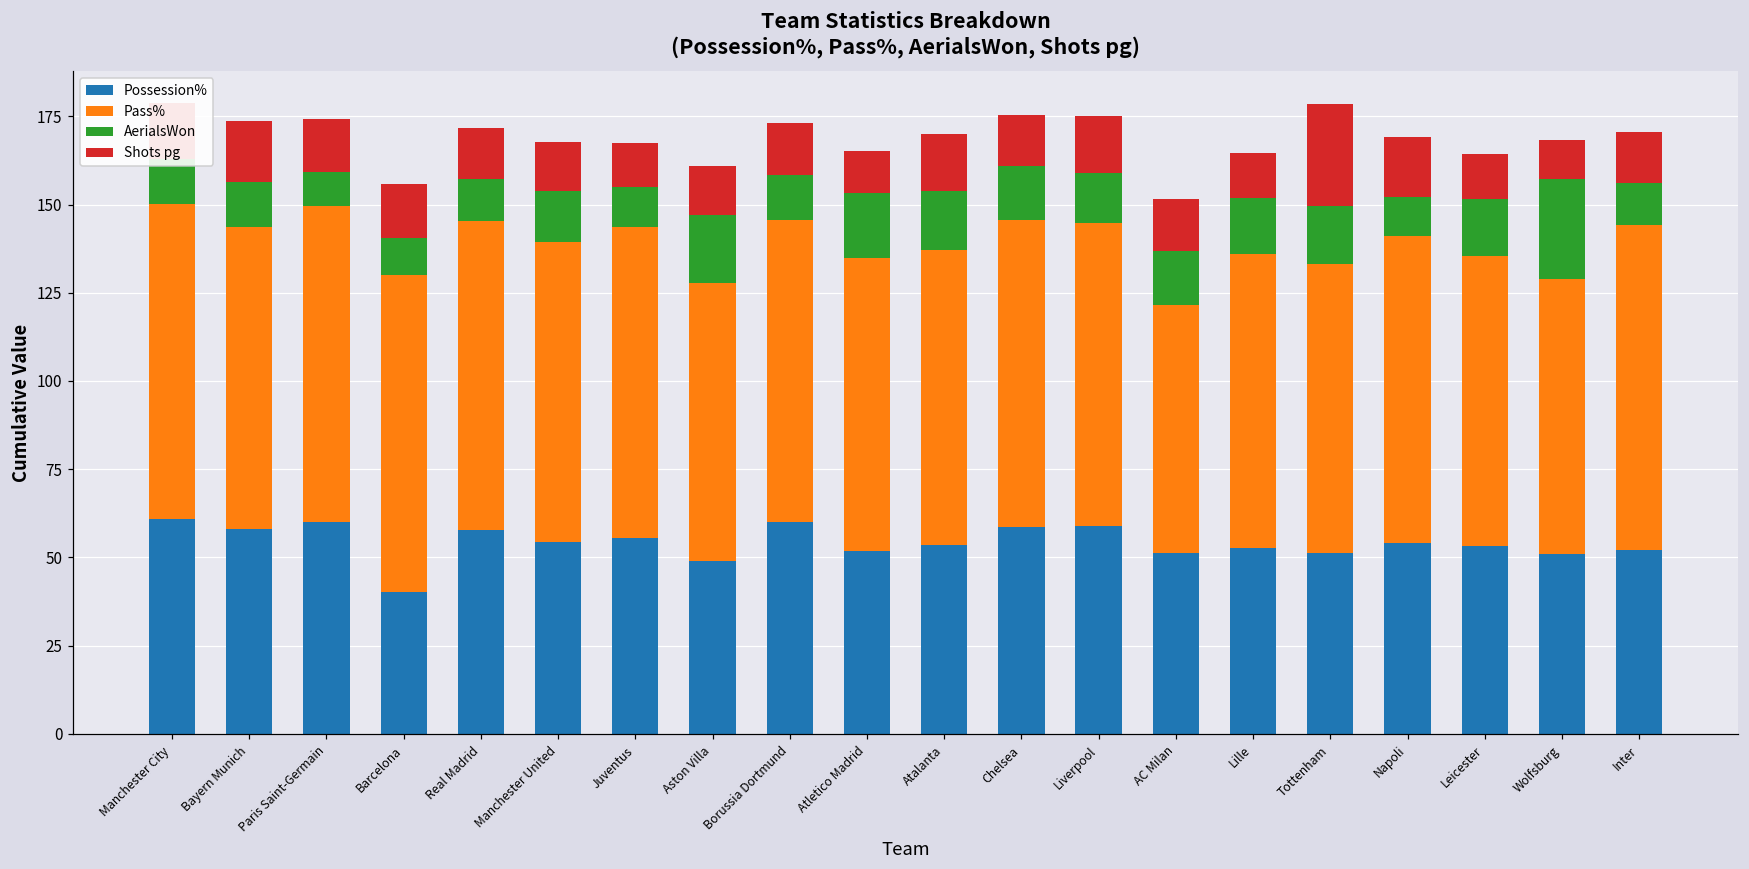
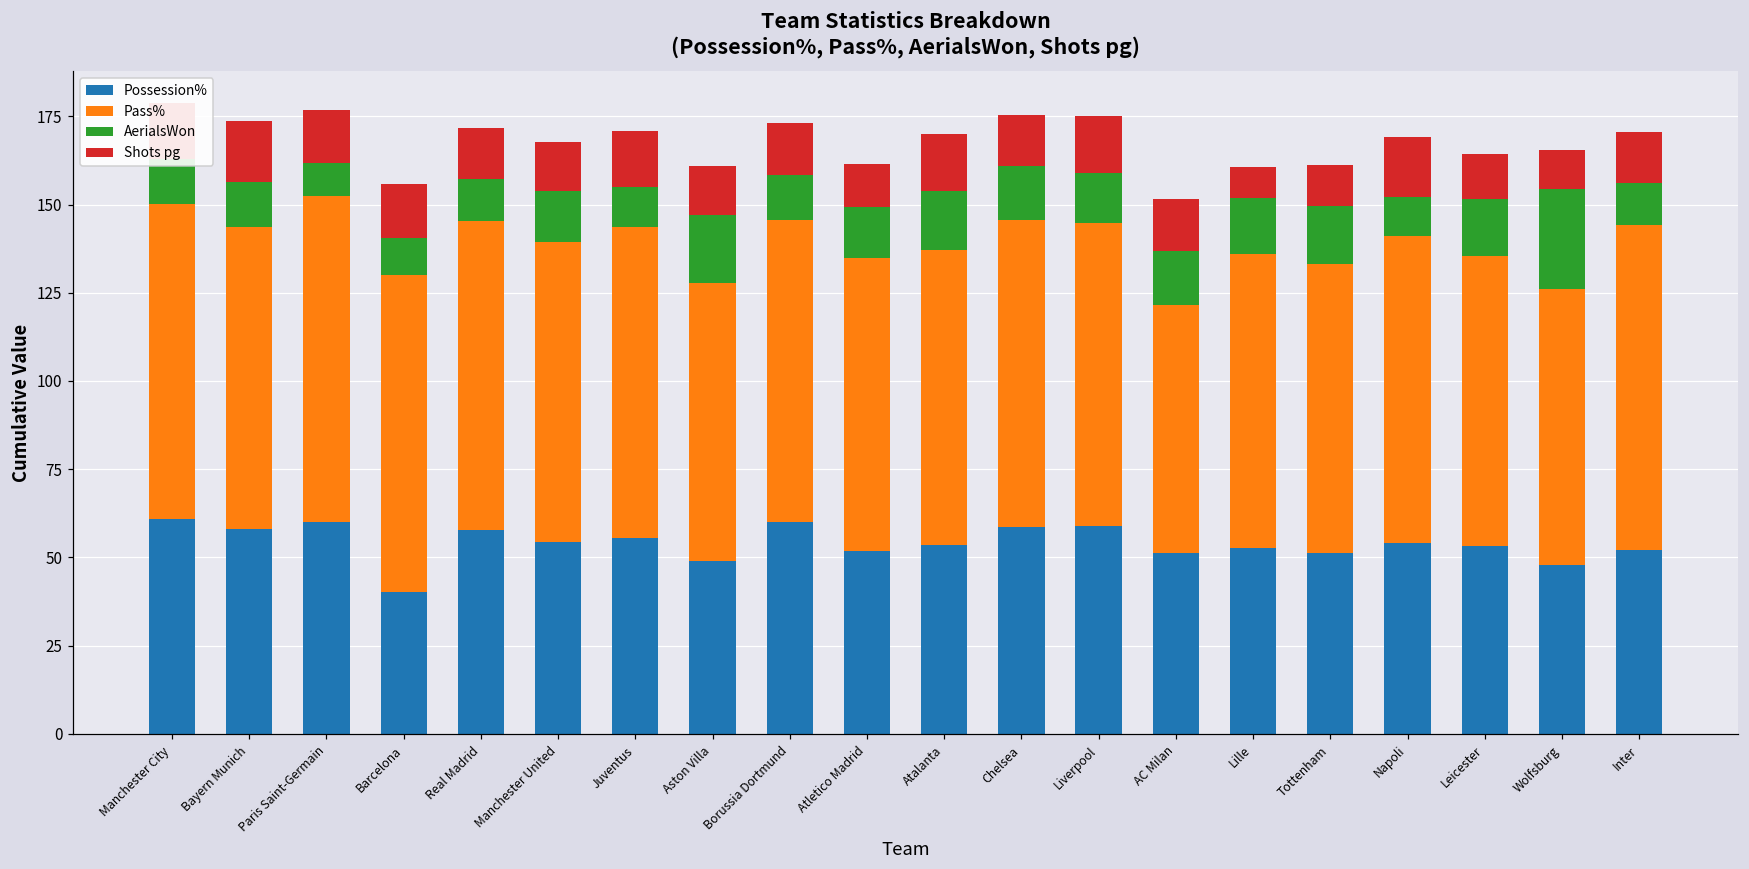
Pass%, Paris Saint-Germain: 90 -> 92
Shots pg, Juventus: 12 -> 16
AerialsWon, Atletico Madrid: 18 -> 14
Shots pg, Lille: 13 -> 9
Shots pg, Tottenham: 29 -> 12
Possession%, Wolfsburg: 51 -> 48
